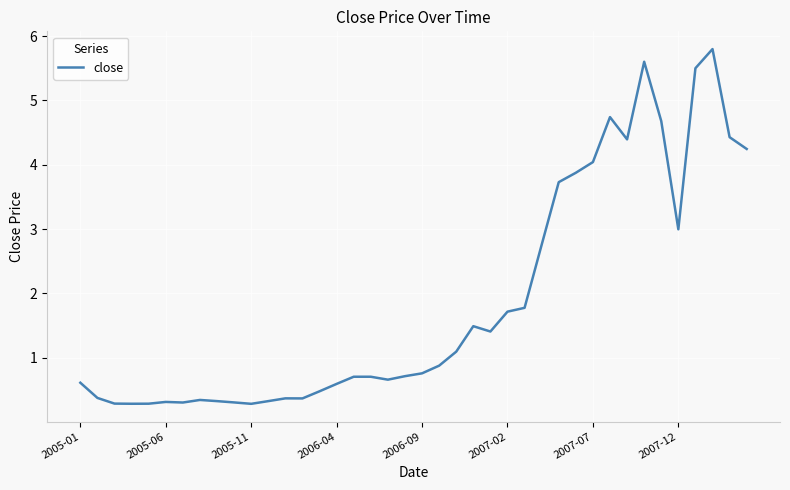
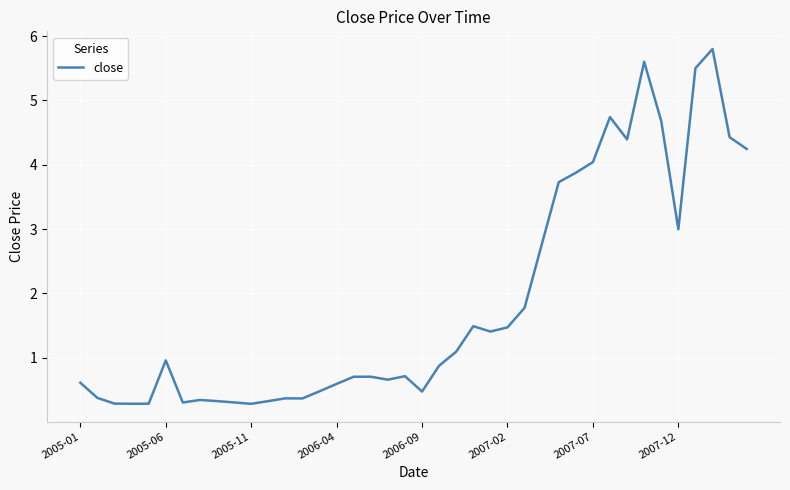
2005-06: 0.3 -> 1.0
2006-09: 0.8 -> 0.5
2007-02: 1.7 -> 1.5
